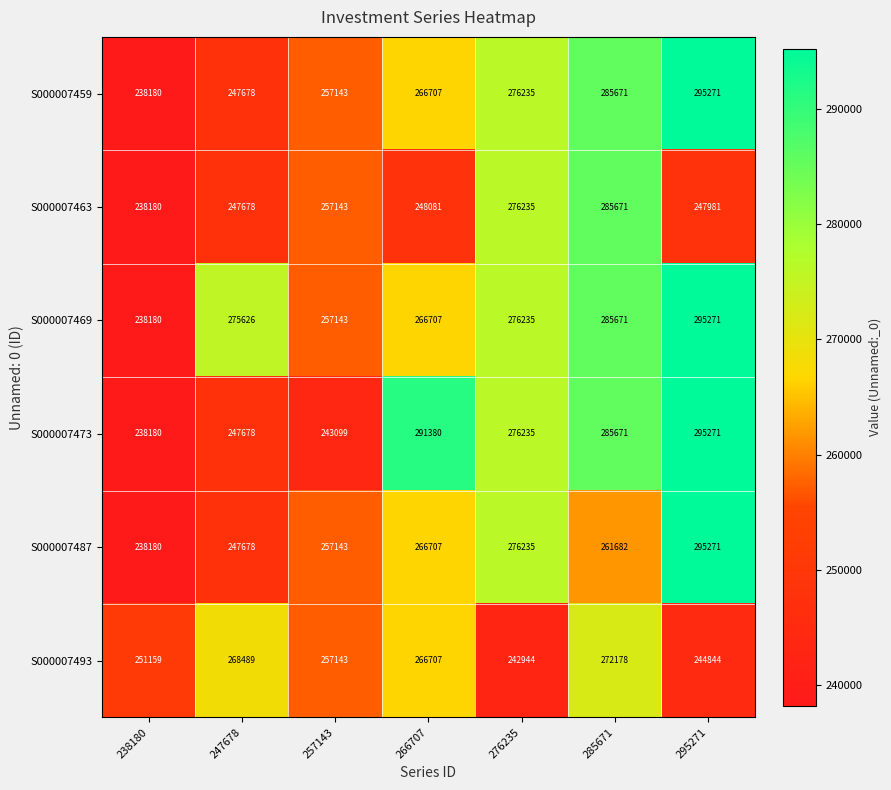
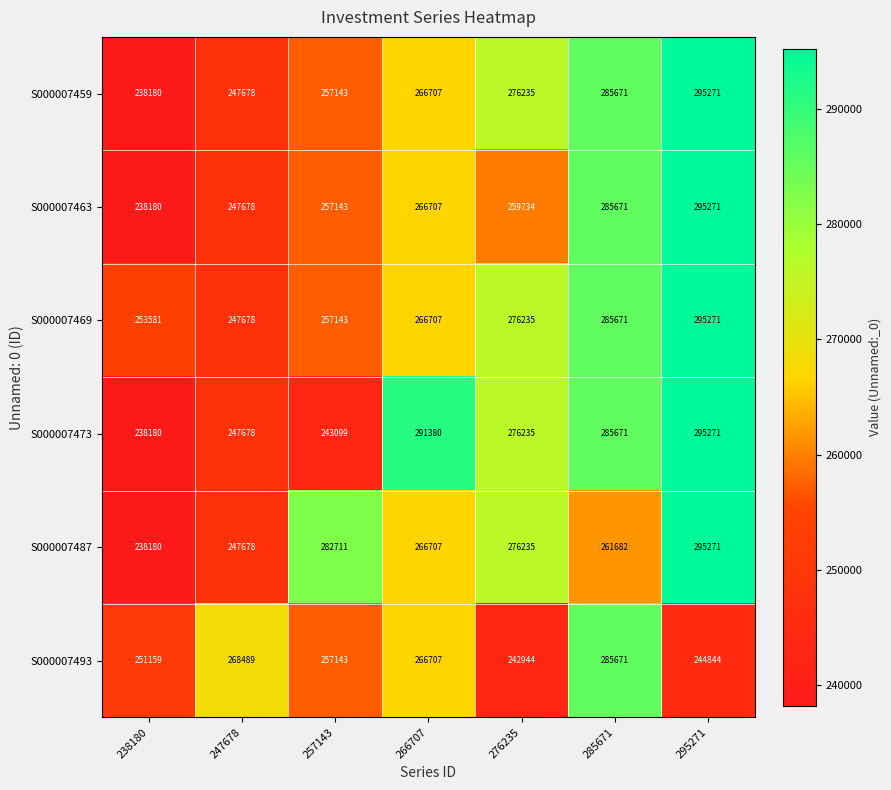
S000007463, 266707: 248081 -> 266707
S000007463, 276235: 276235 -> 259734
S000007463, 295271: 247981 -> 295271
S000007469, 238180: 238180 -> 253581
S000007469, 247678: 275626 -> 247678
S000007487, 257143: 257143 -> 282711
S000007493, 285671: 272178 -> 285671
